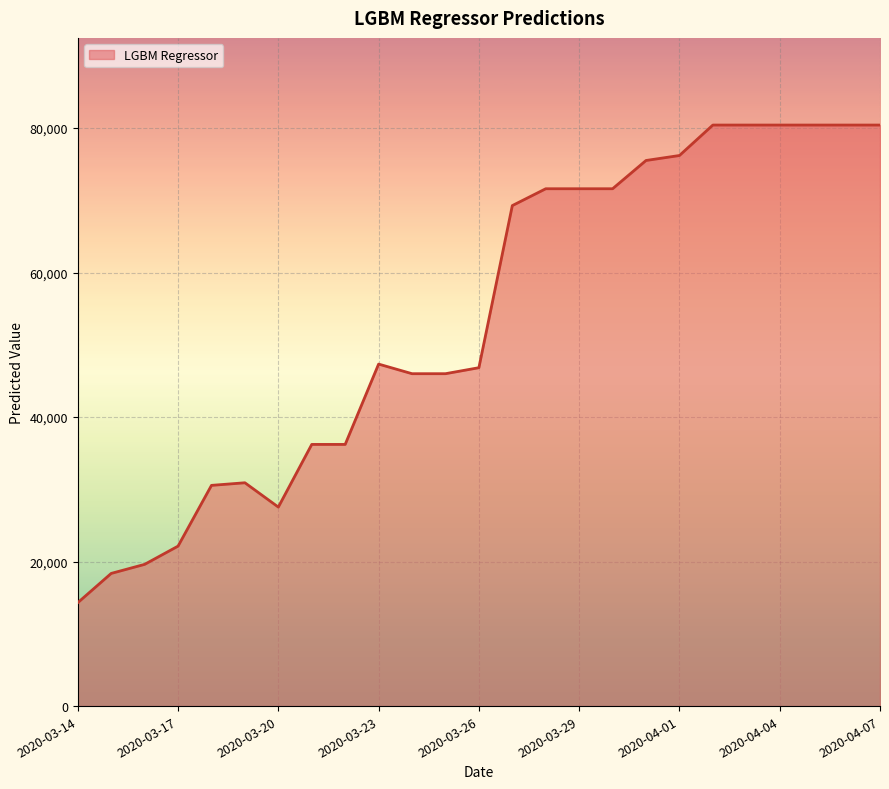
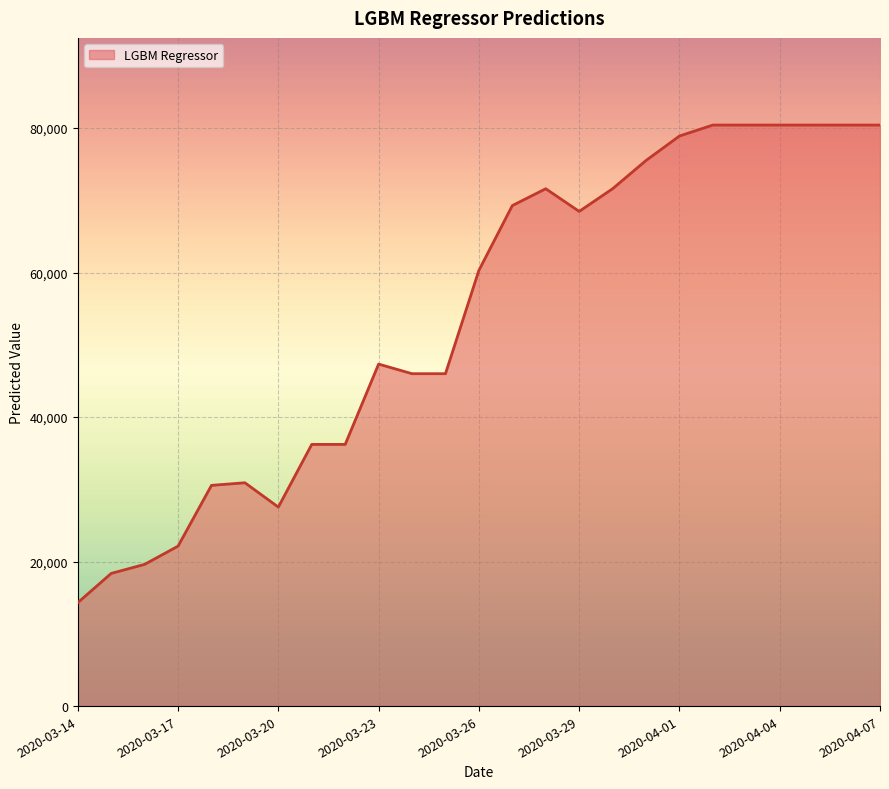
2020-03-26: 47,000 -> 60,000
2020-03-29: 72,000 -> 68,000
2020-04-01: 76,000 -> 79,000
